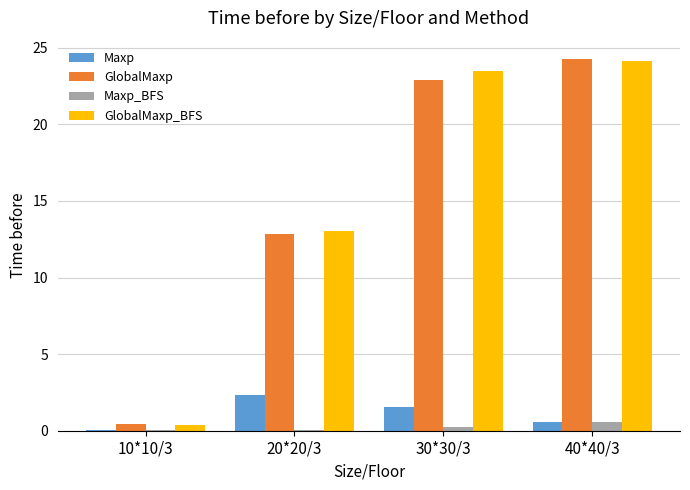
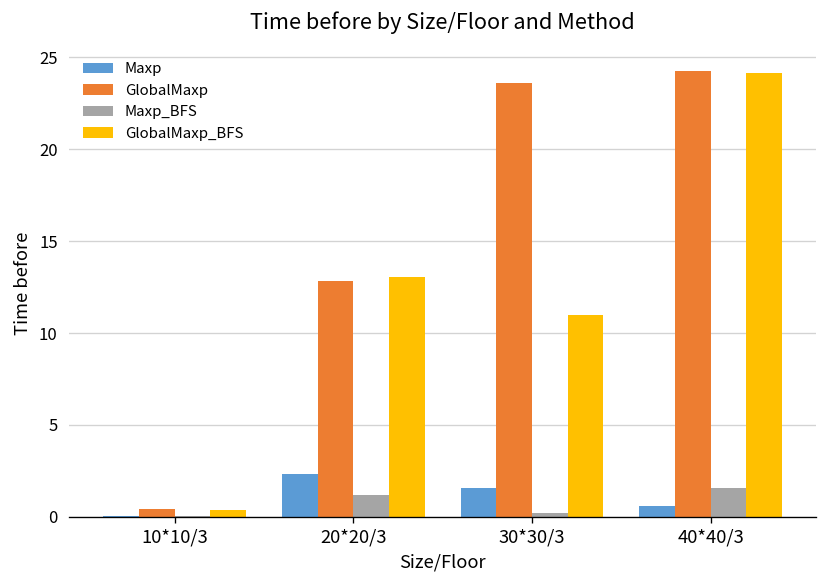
Maxp_BFS, 20*20/3: 0.1 -> 1.2
GlobalMaxp, 30*30/3: 22.9 -> 23.6
GlobalMaxp_BFS, 30*30/3: 23.5 -> 11.0
Maxp_BFS, 40*40/3: 0.6 -> 1.6
